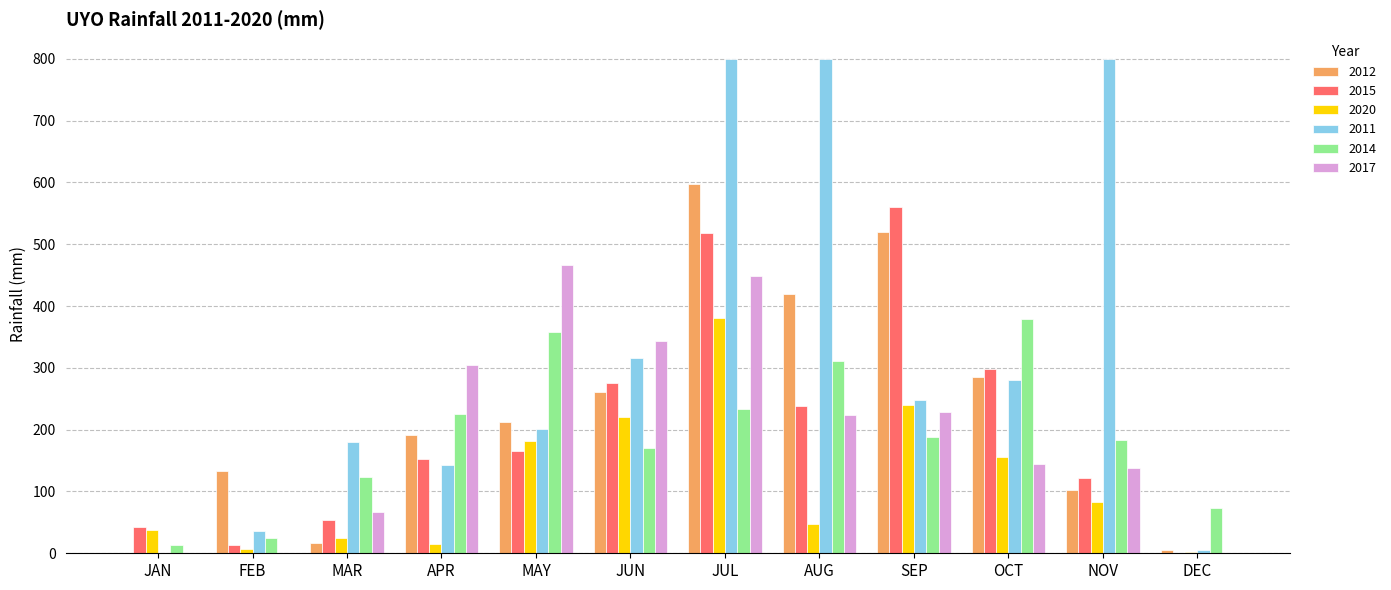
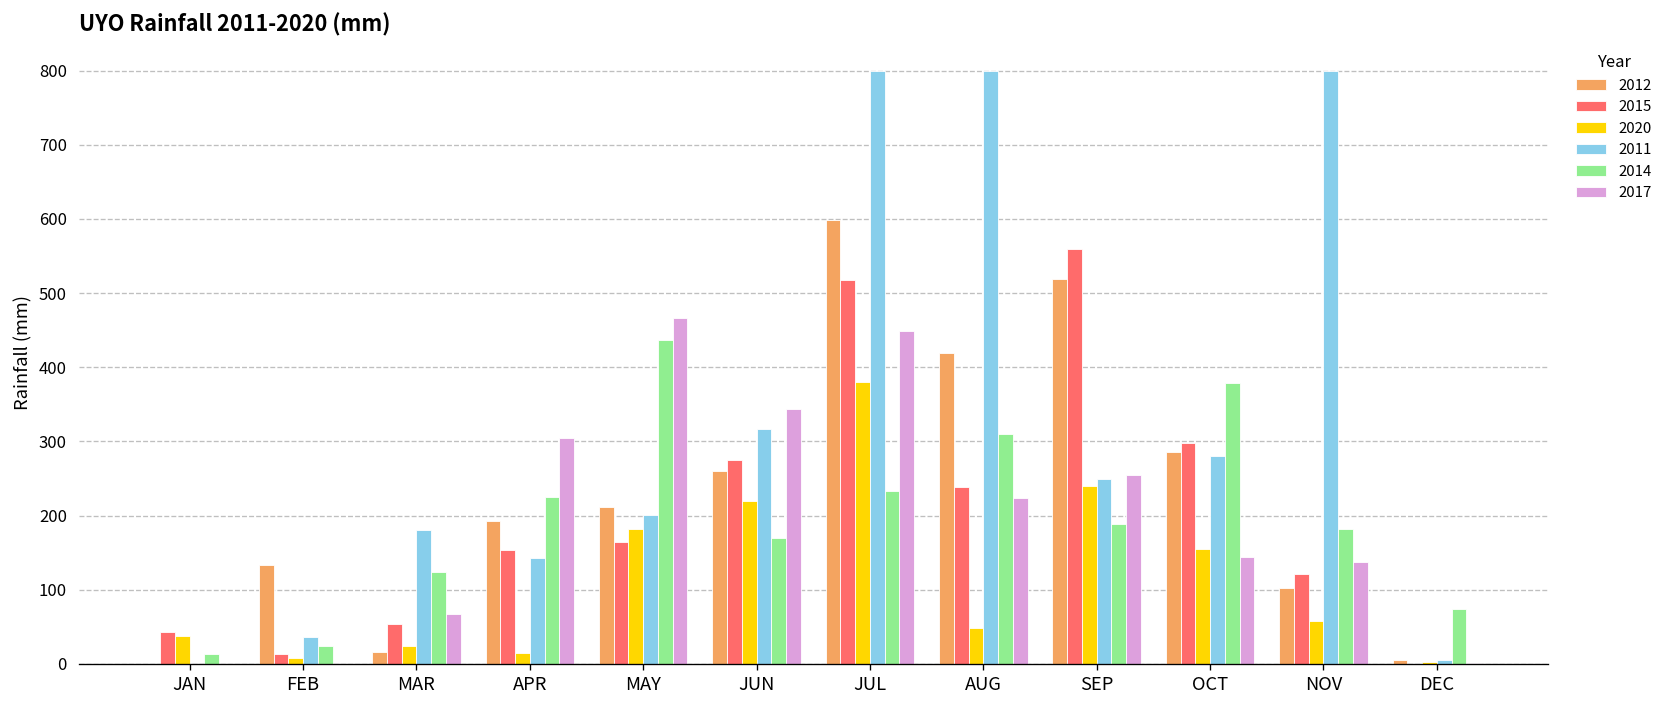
2014, MAY: 360 -> 440
2017, SEP: 230 -> 260
2020, NOV: 80 -> 60
